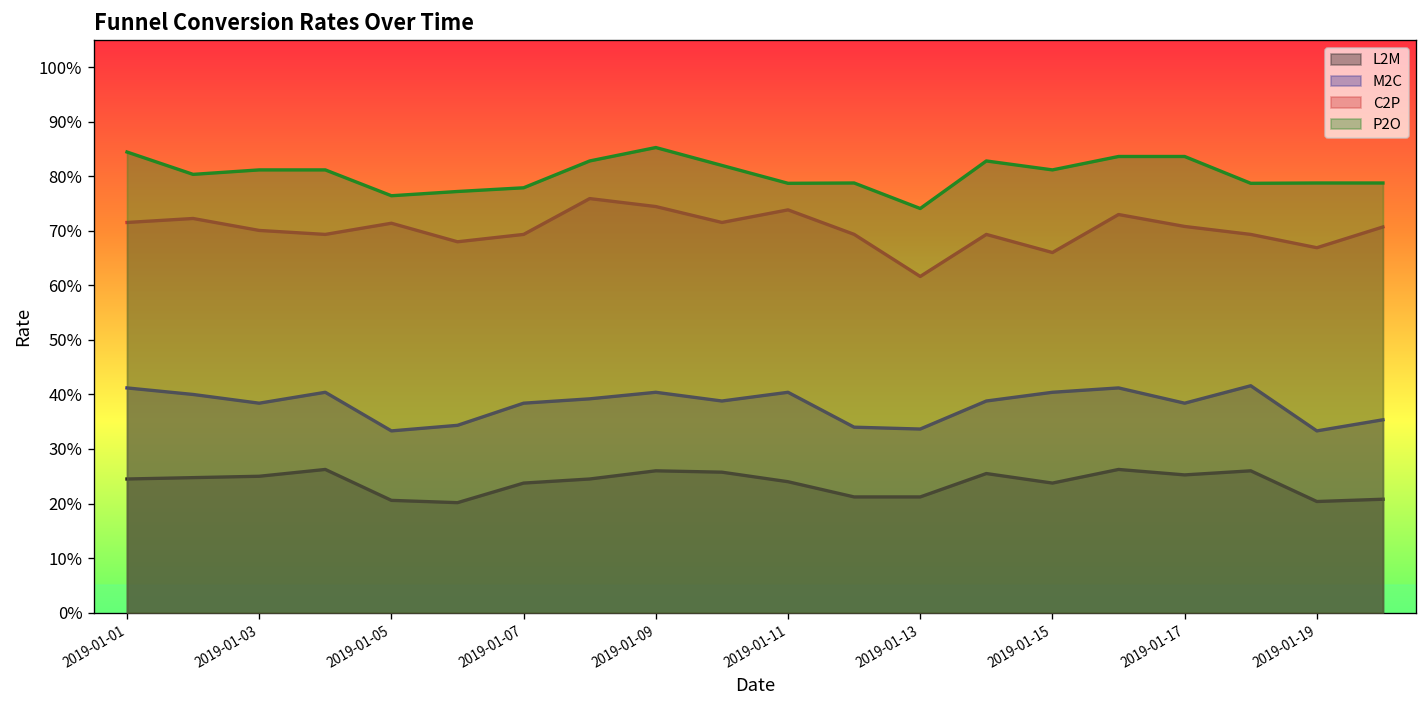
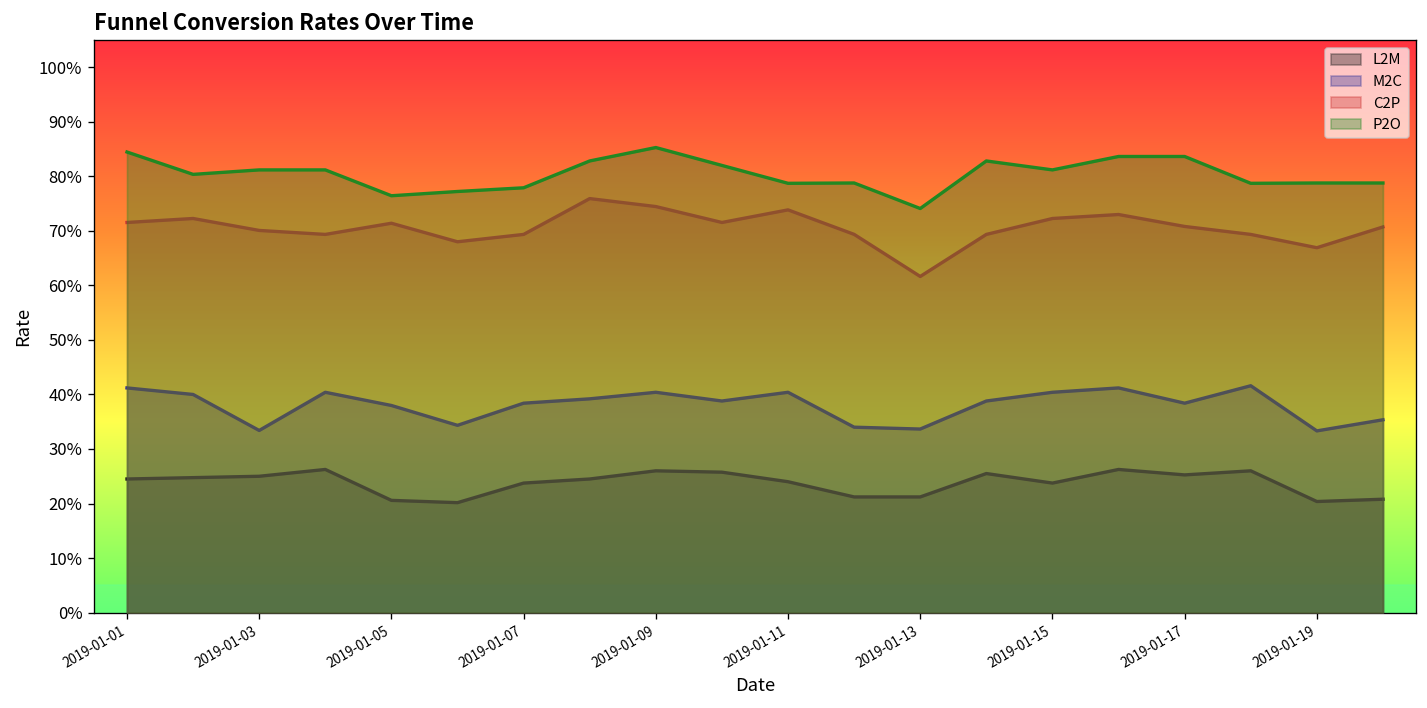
M2C, 2019-01-03: 38% -> 33%
M2C, 2019-01-05: 33% -> 38%
C2P, 2019-01-15: 66% -> 72%
